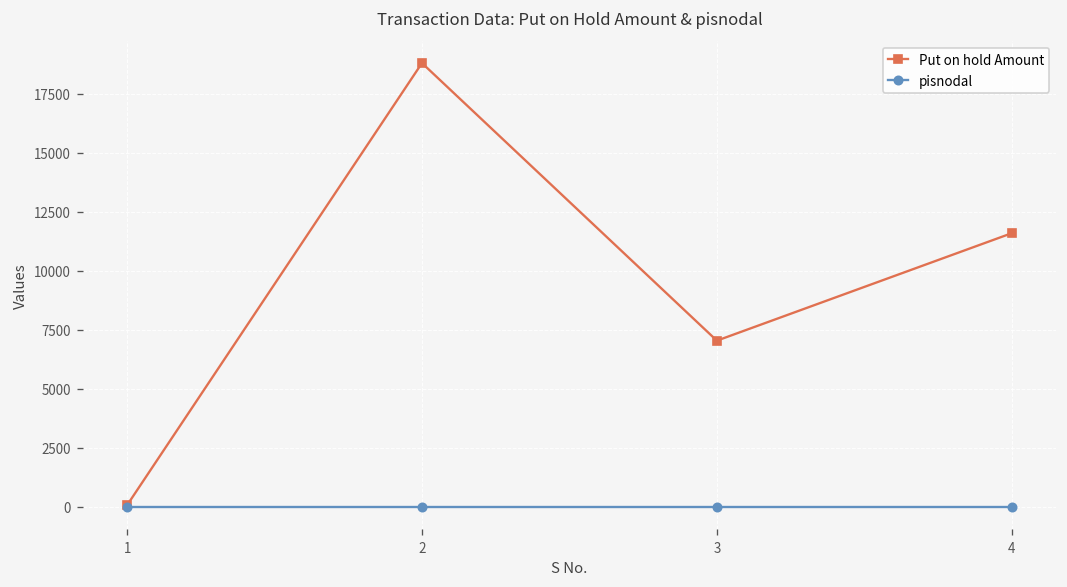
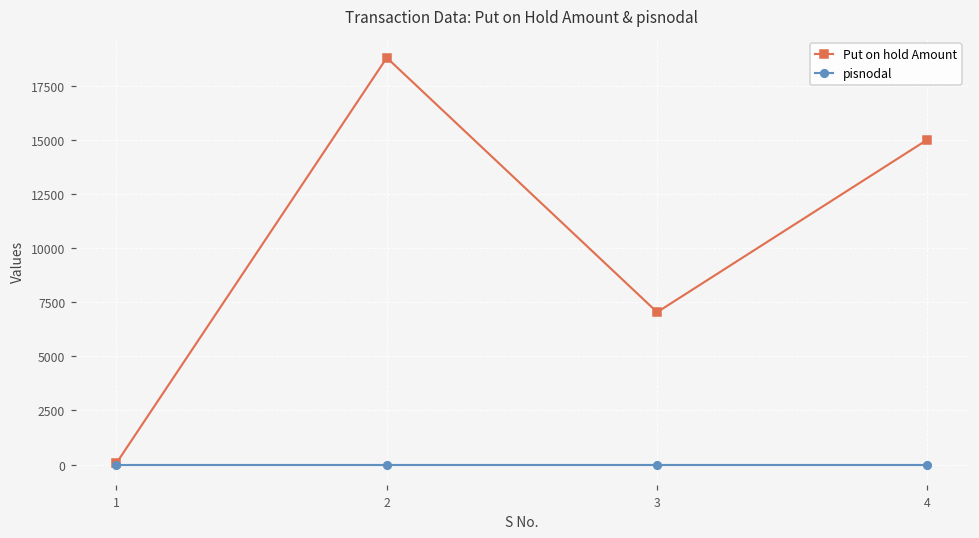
Put on hold Amount, 4: 11600 -> 15000
